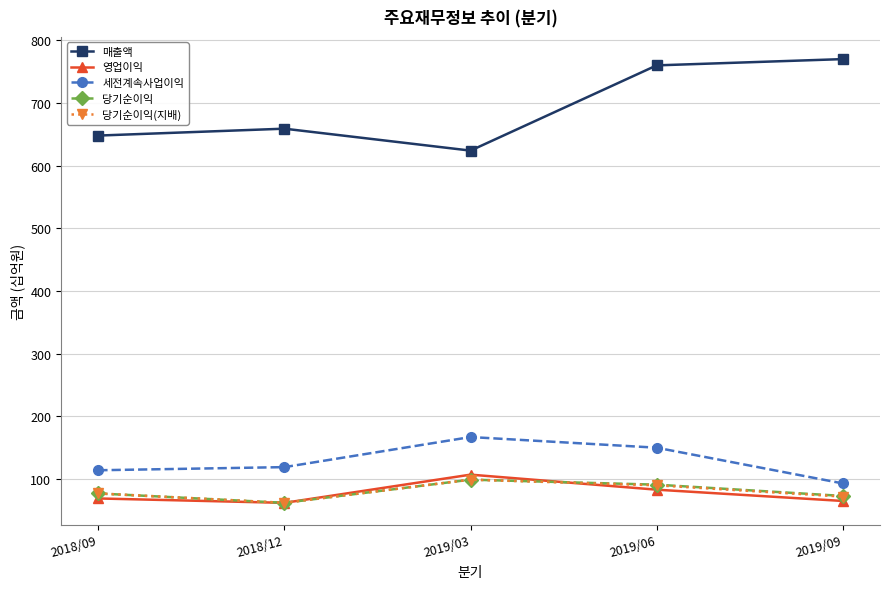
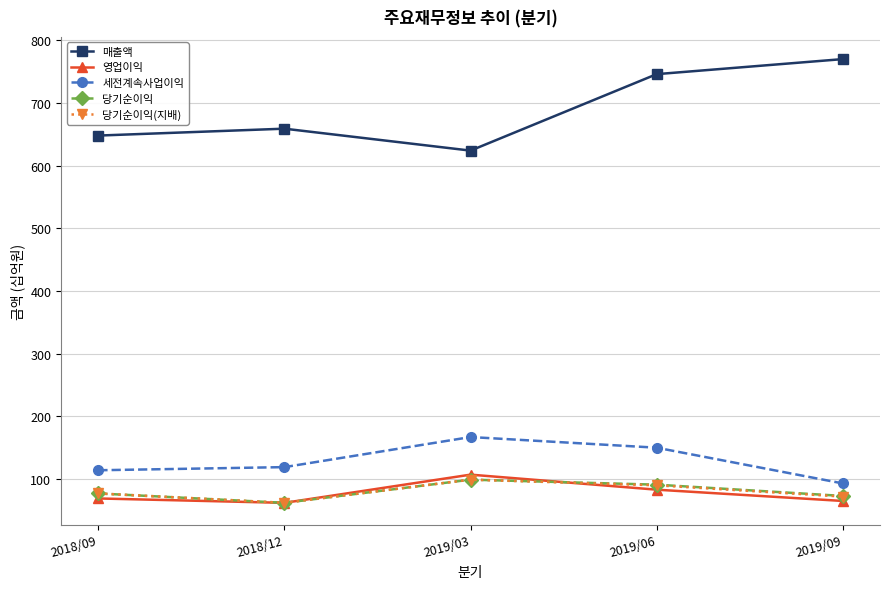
매출액, 2019/06: 760 -> 750
